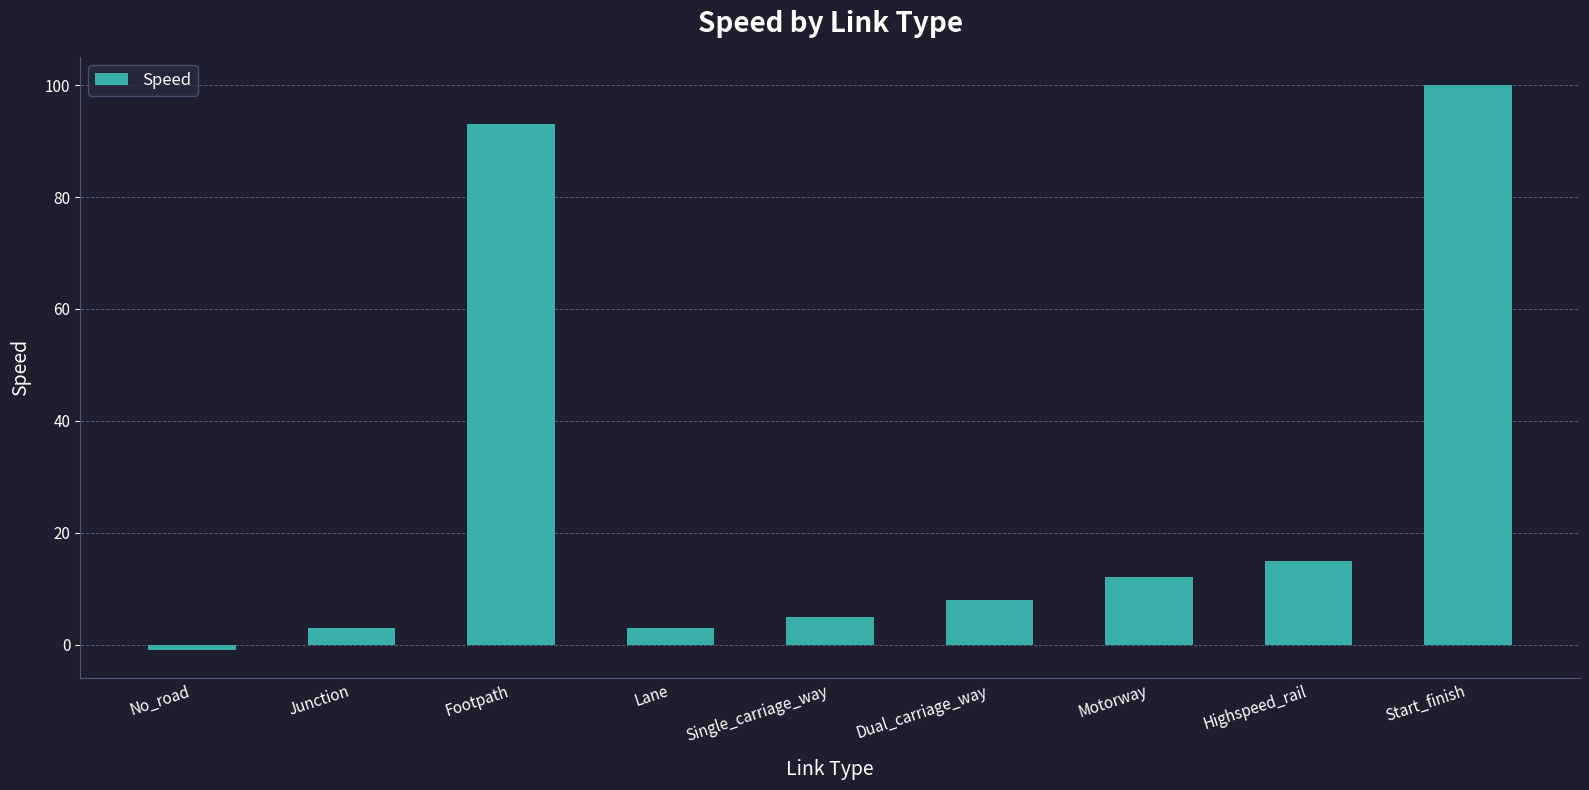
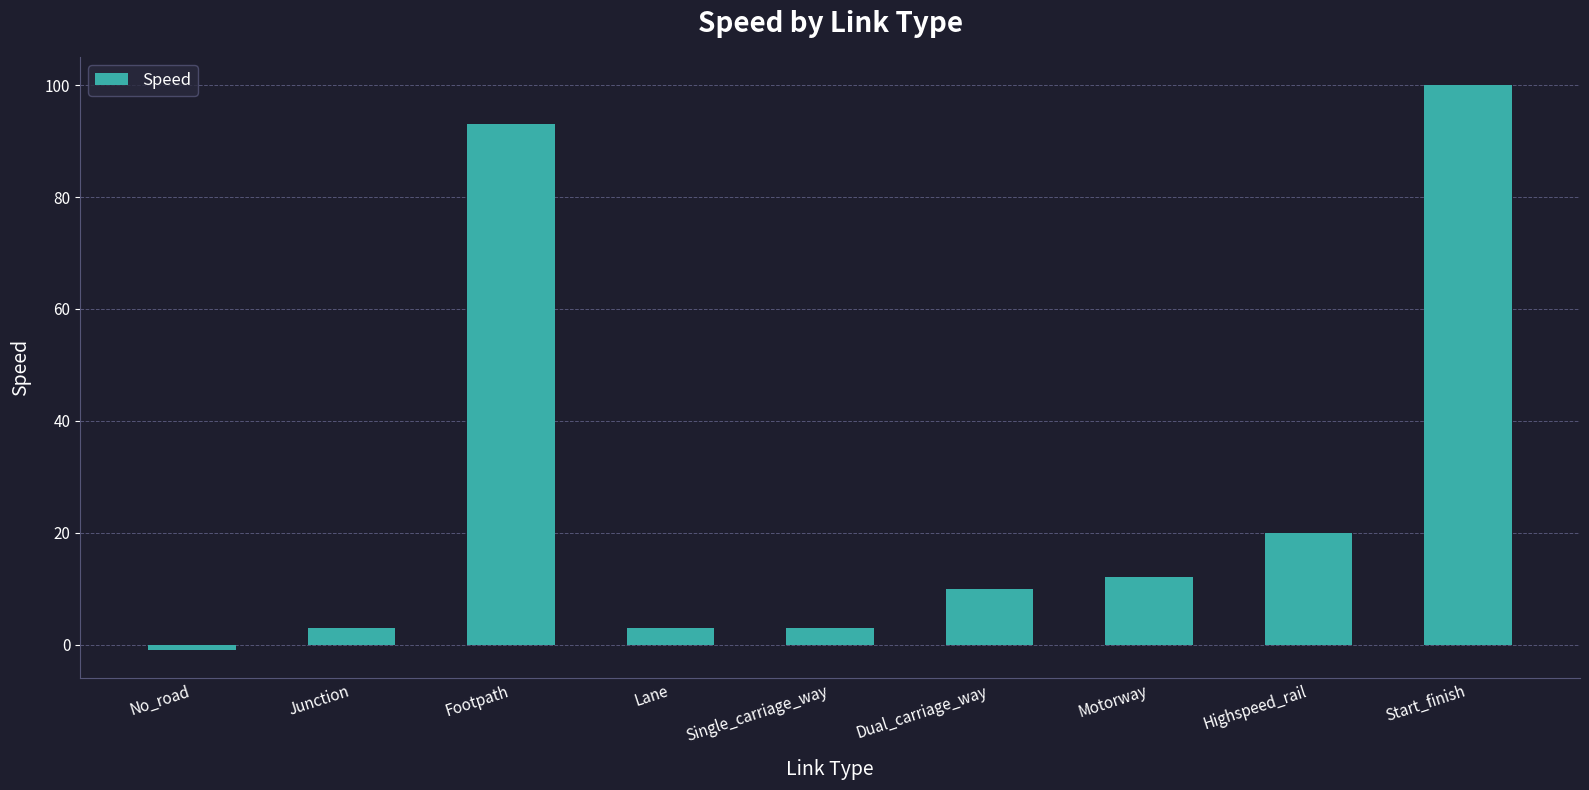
Single_carriage_way: 5 -> 3
Dual_carriage_way: 8 -> 10
Highspeed_rail: 15 -> 20
